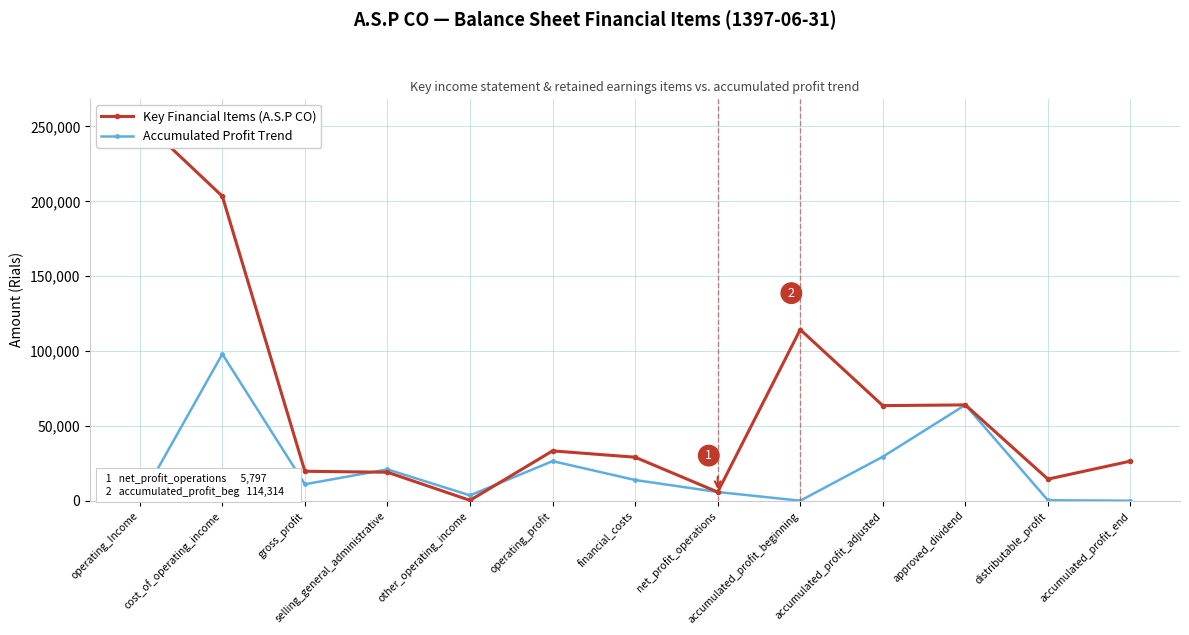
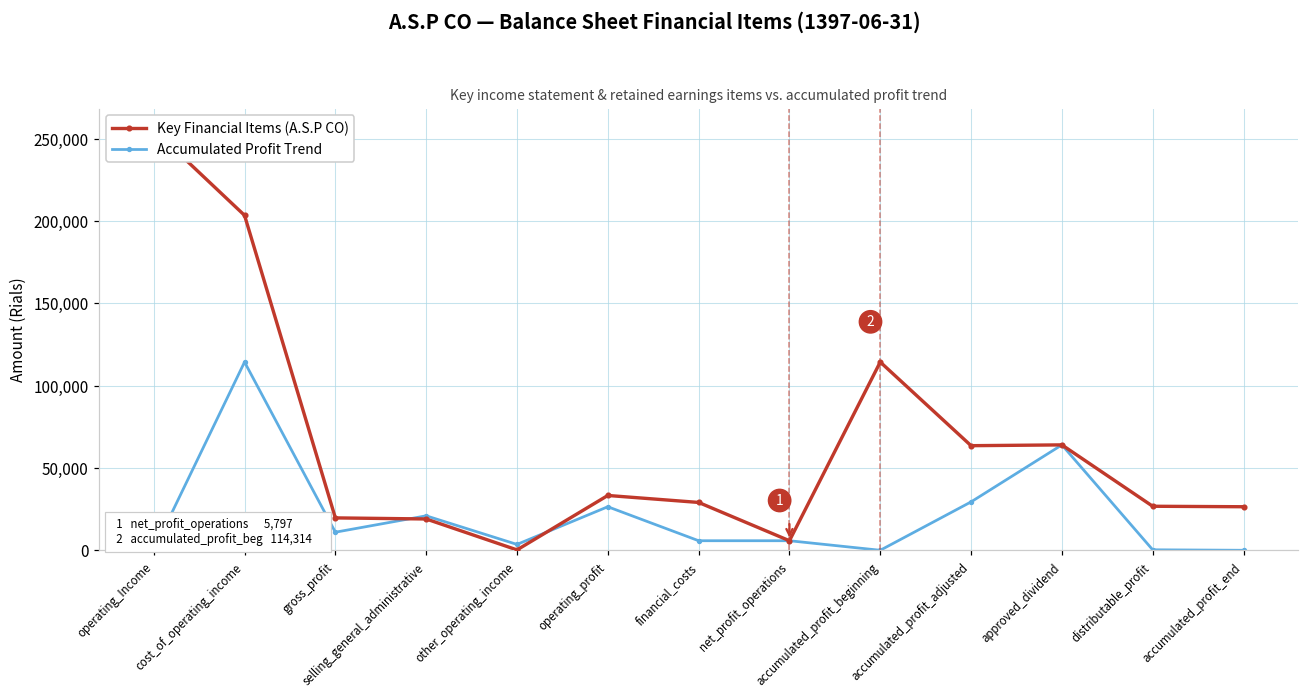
Accumulated Profit Trend, cost_of_operating_income: 98,000 -> 114,000
Accumulated Profit Trend, financial_costs: 14,000 -> 6,000
Key Financial Items (A.S.P CO), distributable_profit: 14,000 -> 27,000
